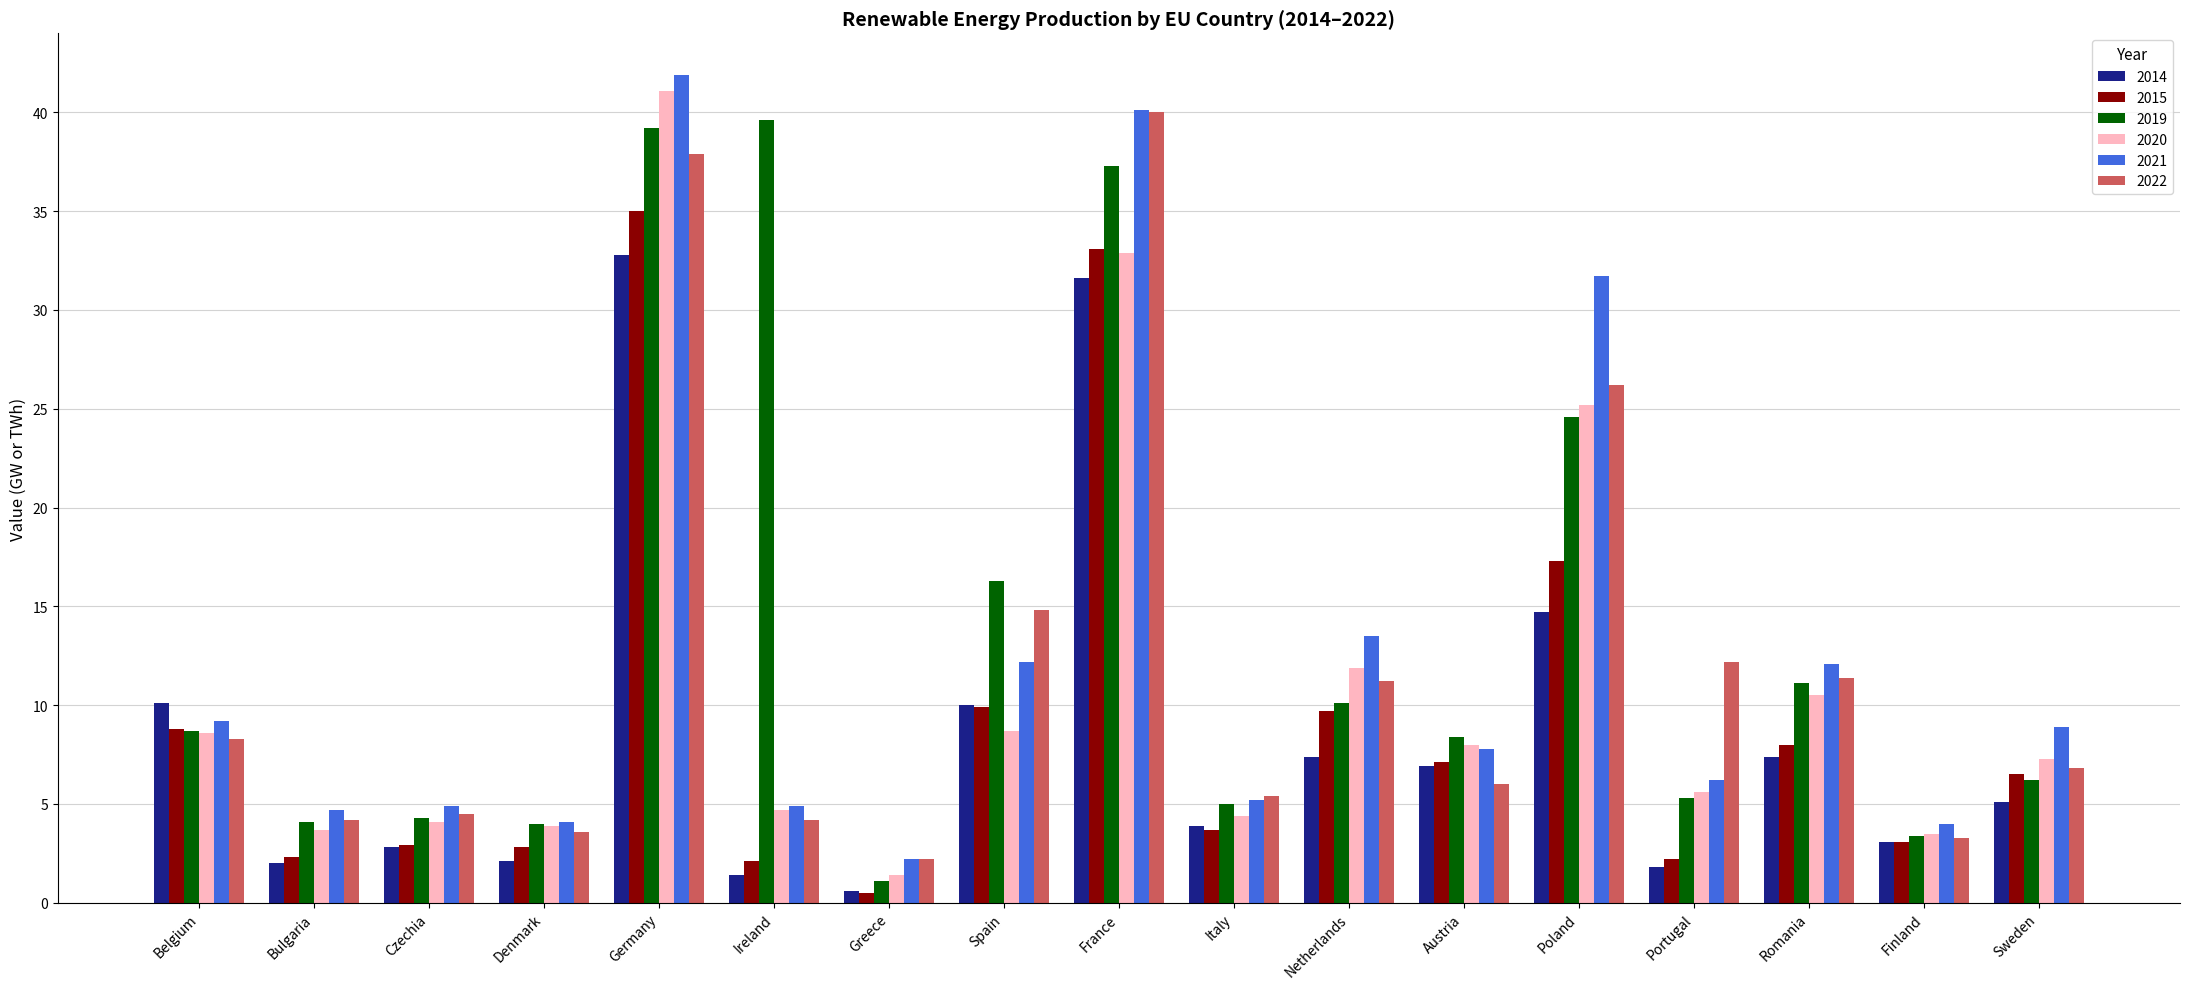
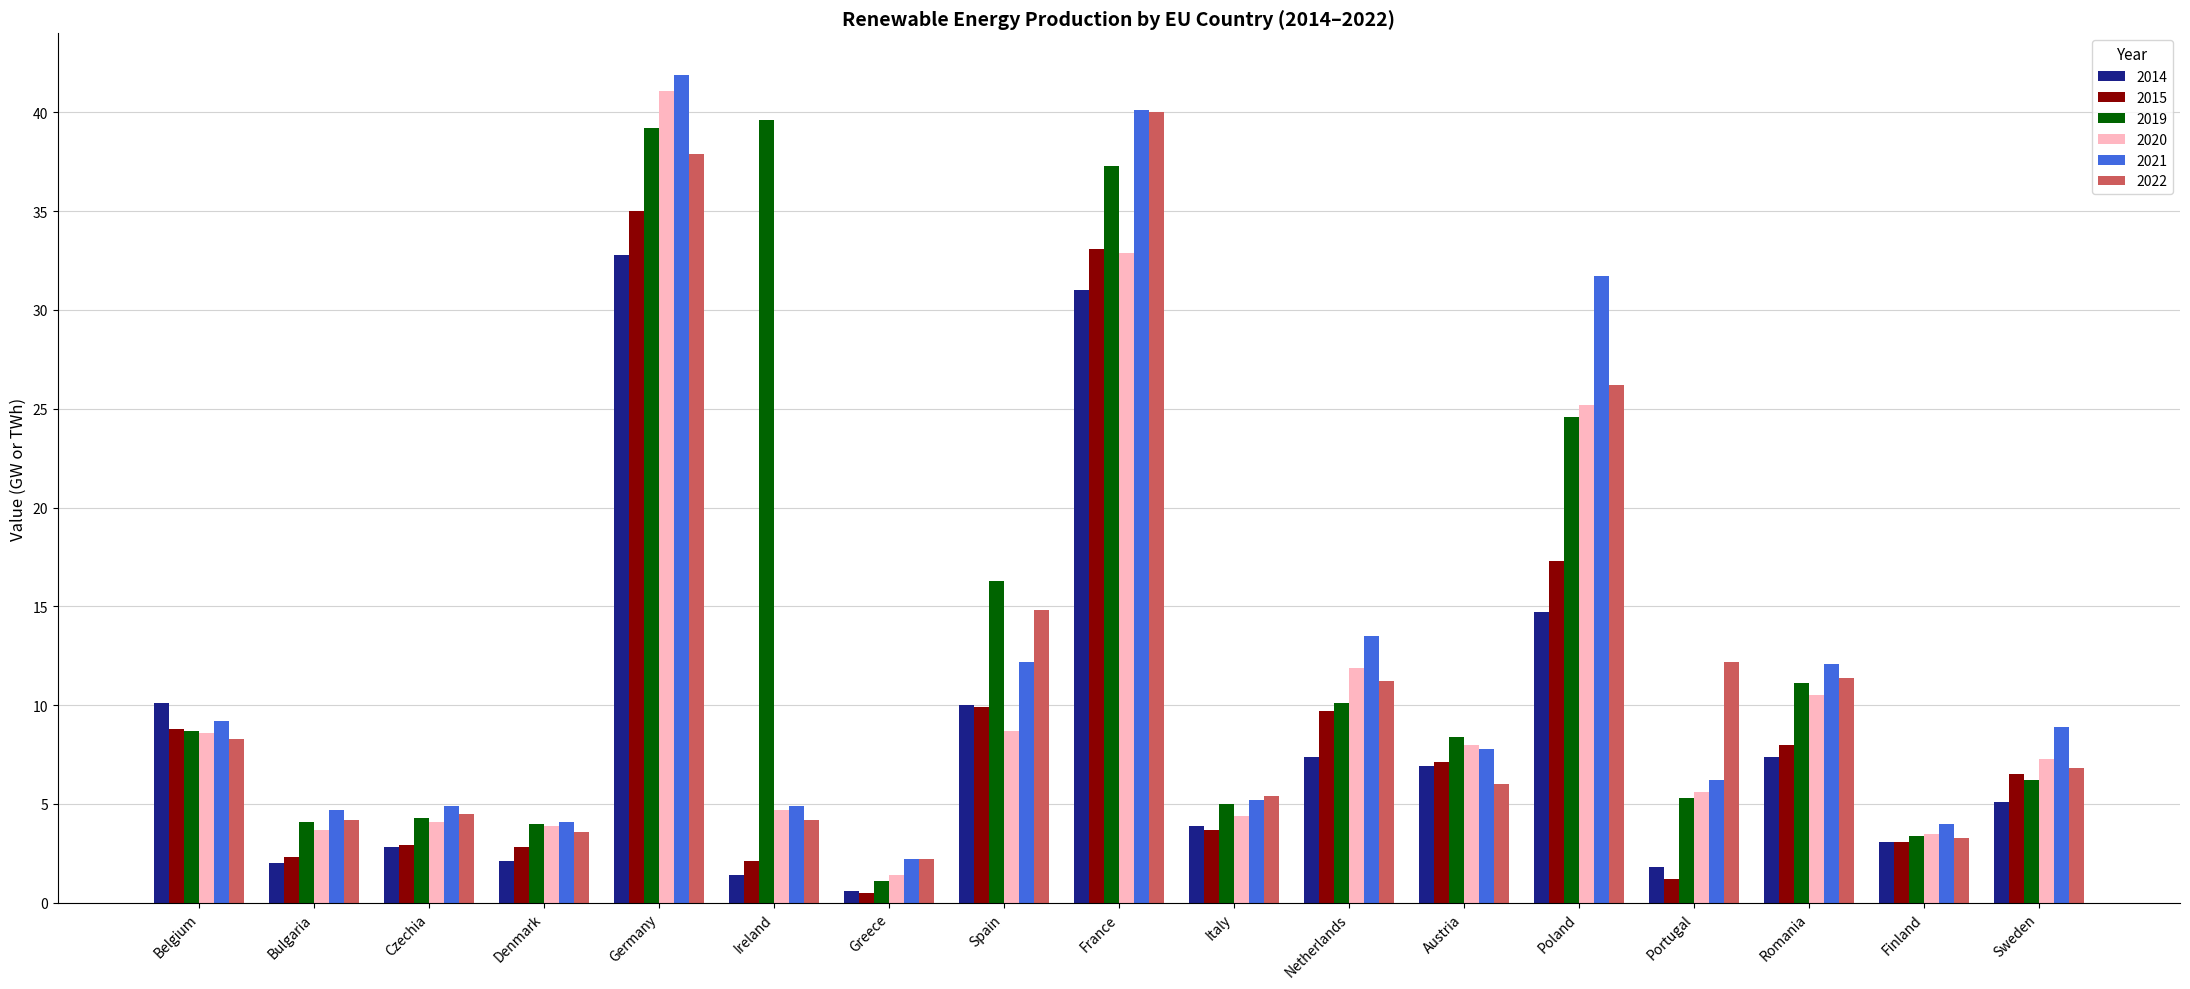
2014, France: 31.6 -> 31.0
2015, Portugal: 2.2 -> 1.2
